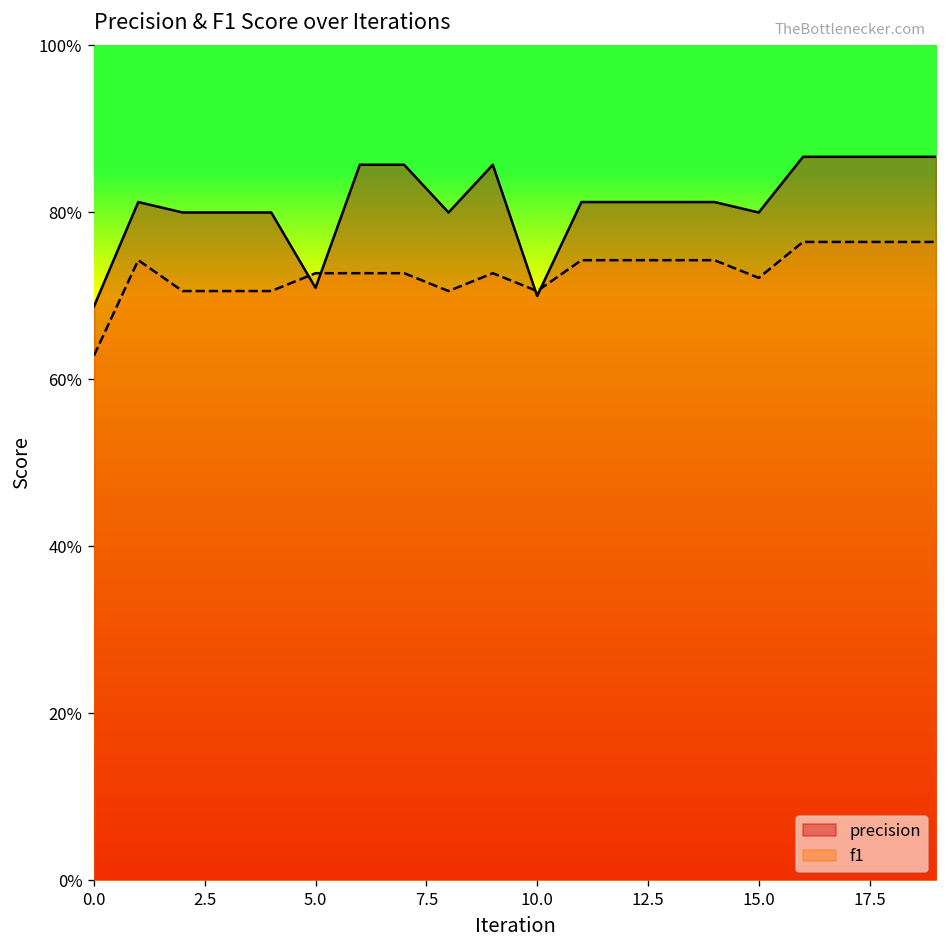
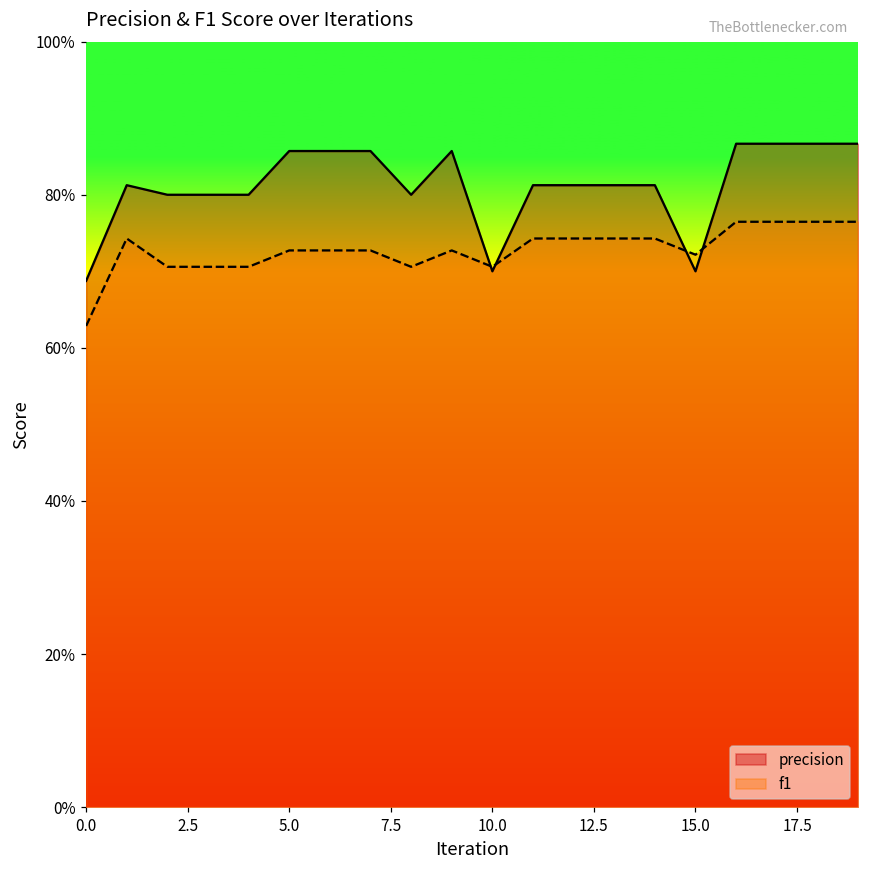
precision, 5.0: 71% -> 86%
precision, 15.0: 80% -> 70%
